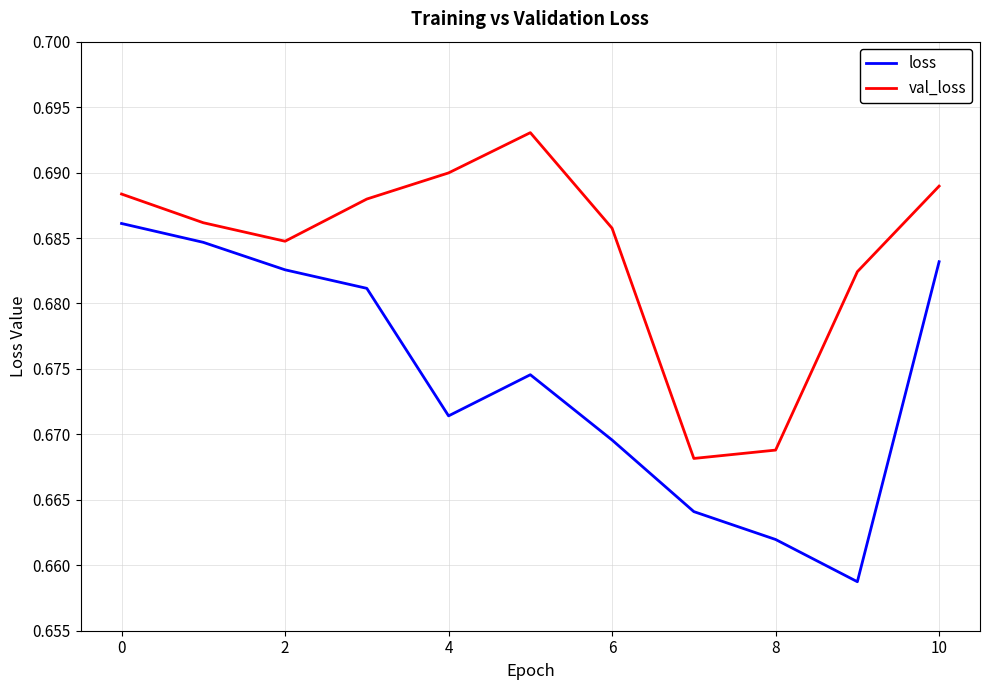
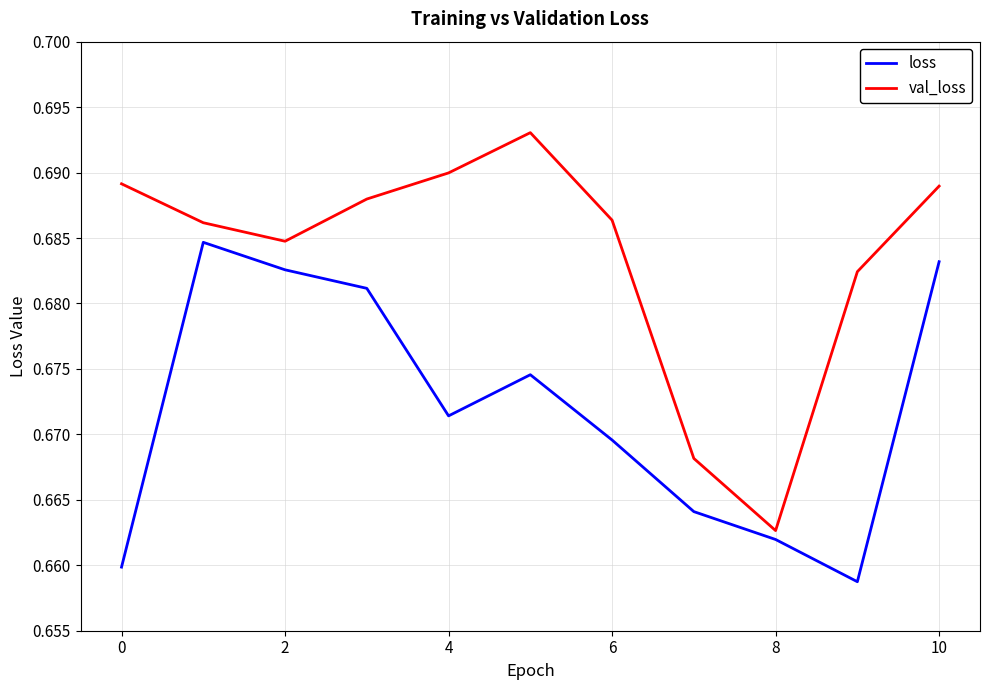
loss, 0: 0.6861 -> 0.6599
val_loss, 0: 0.6884 -> 0.6891
val_loss, 6: 0.6857 -> 0.6864
val_loss, 8: 0.6688 -> 0.6627
